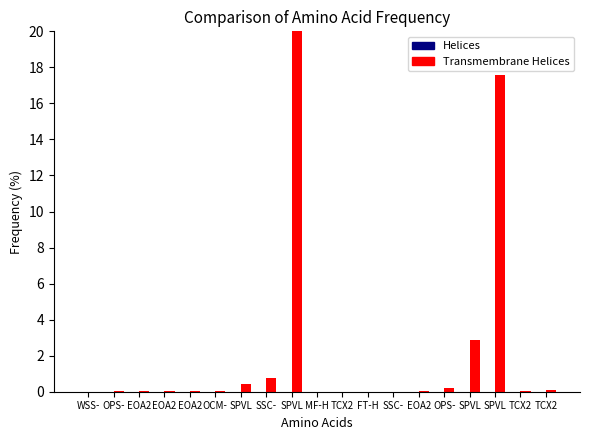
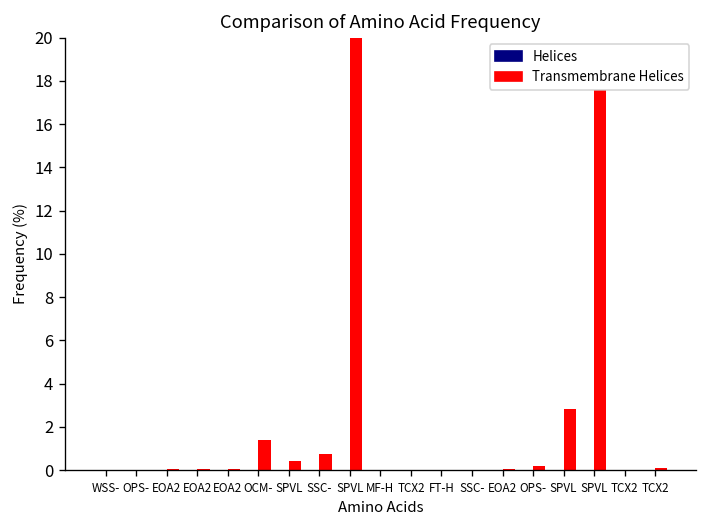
Transmembrane Helices, OCM-: 0.1 -> 1.4
